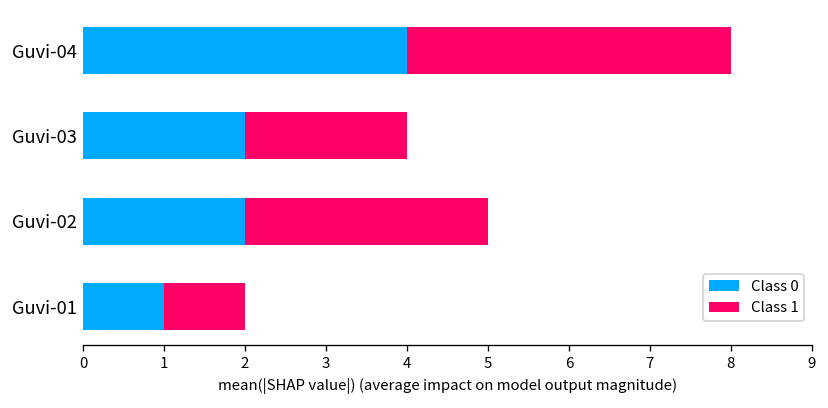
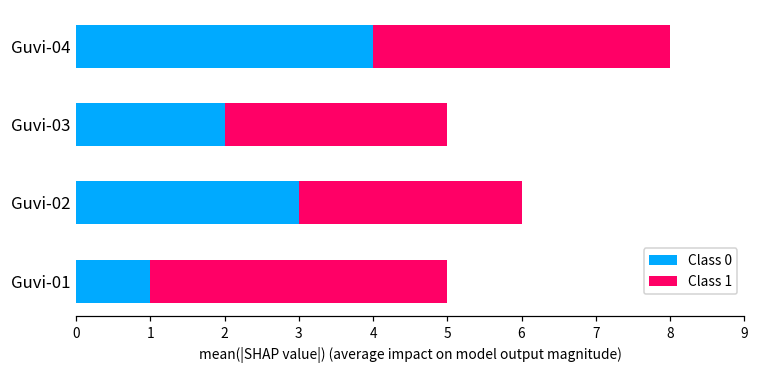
Class 1, Guvi-03: 2 -> 3
Class 0, Guvi-02: 2 -> 3
Class 1, Guvi-01: 1 -> 4
